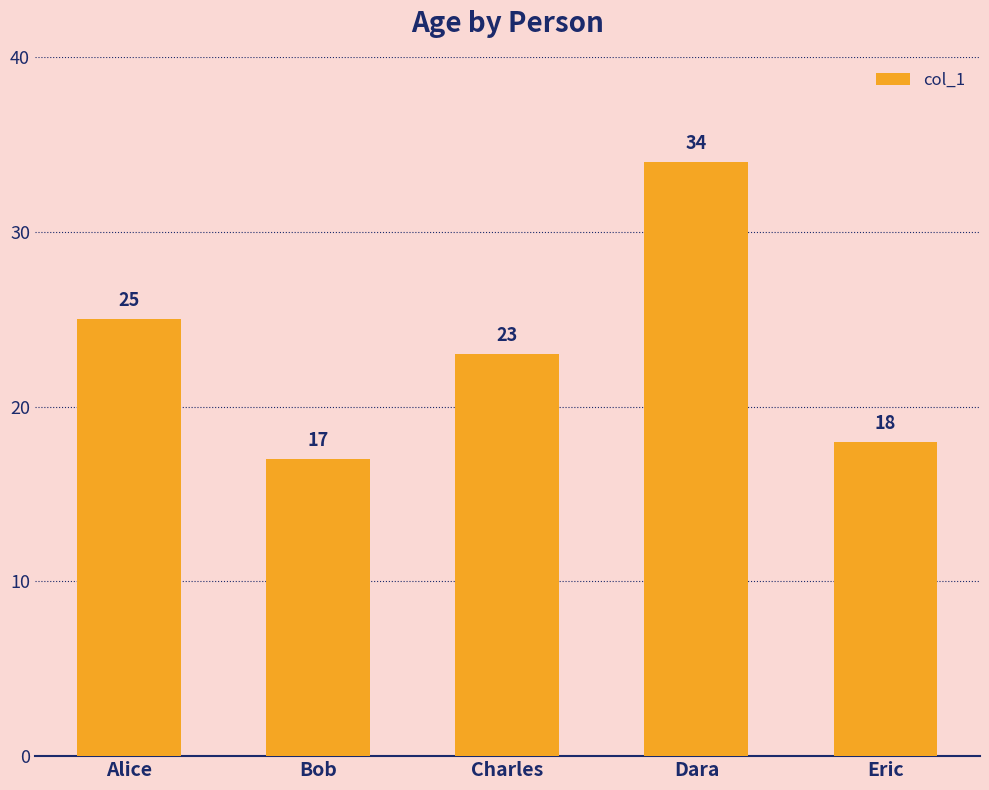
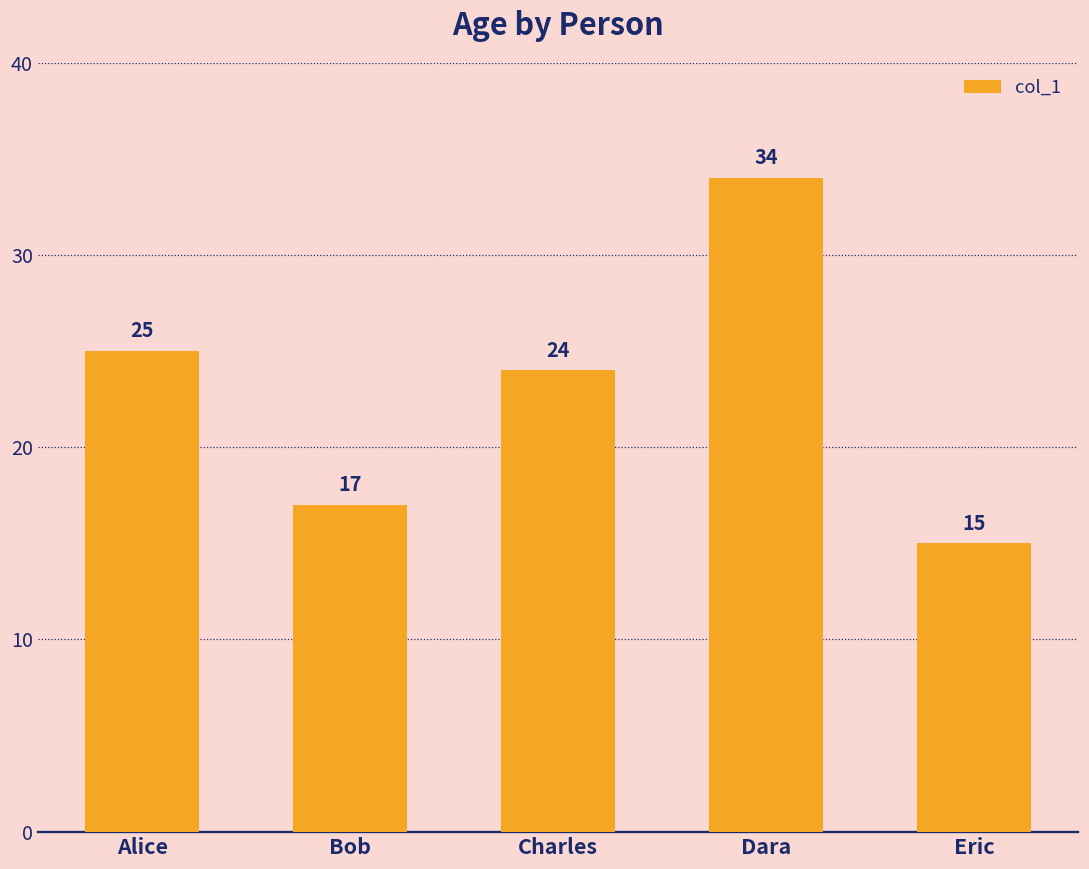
Charles: 23 -> 24
Eric: 18 -> 15
